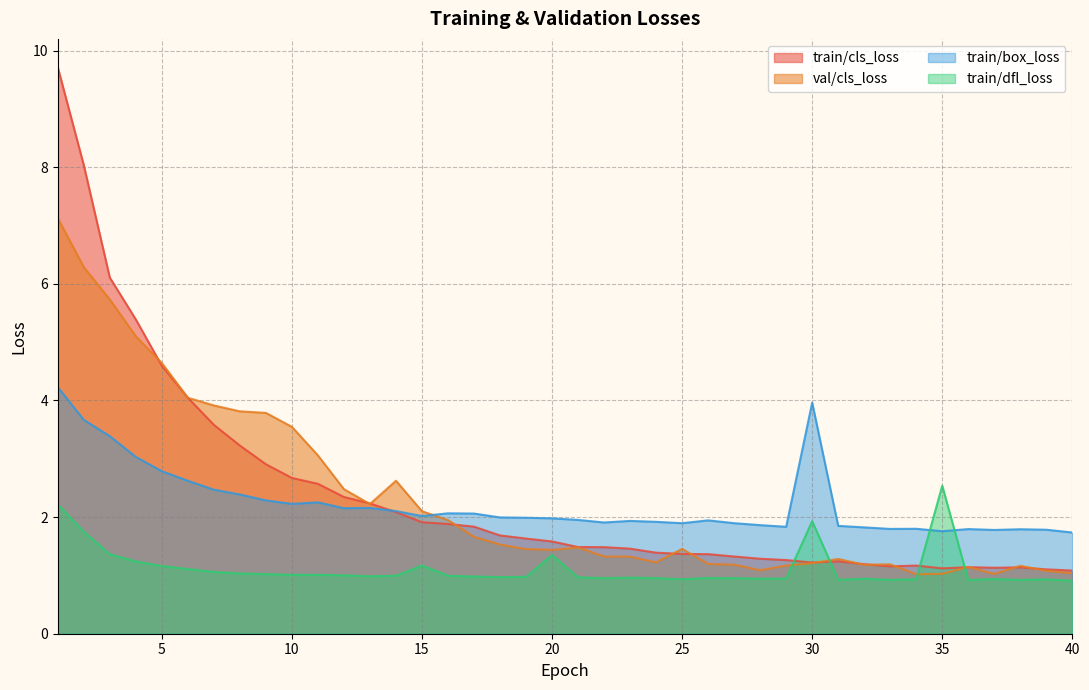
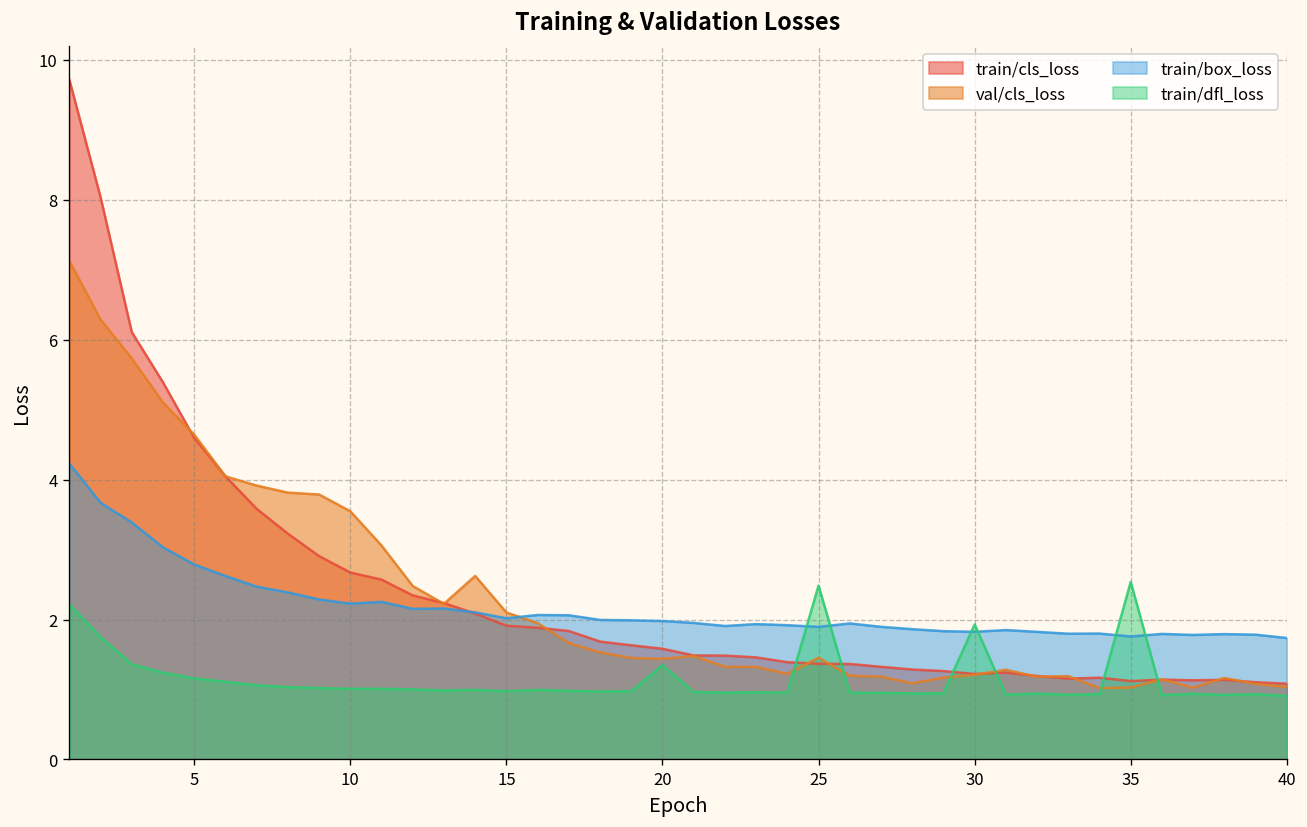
train/dfl_loss, 15: 1.2 -> 1.0
train/dfl_loss, 25: 0.9 -> 2.5
train/box_loss, 30: 4.0 -> 1.8
